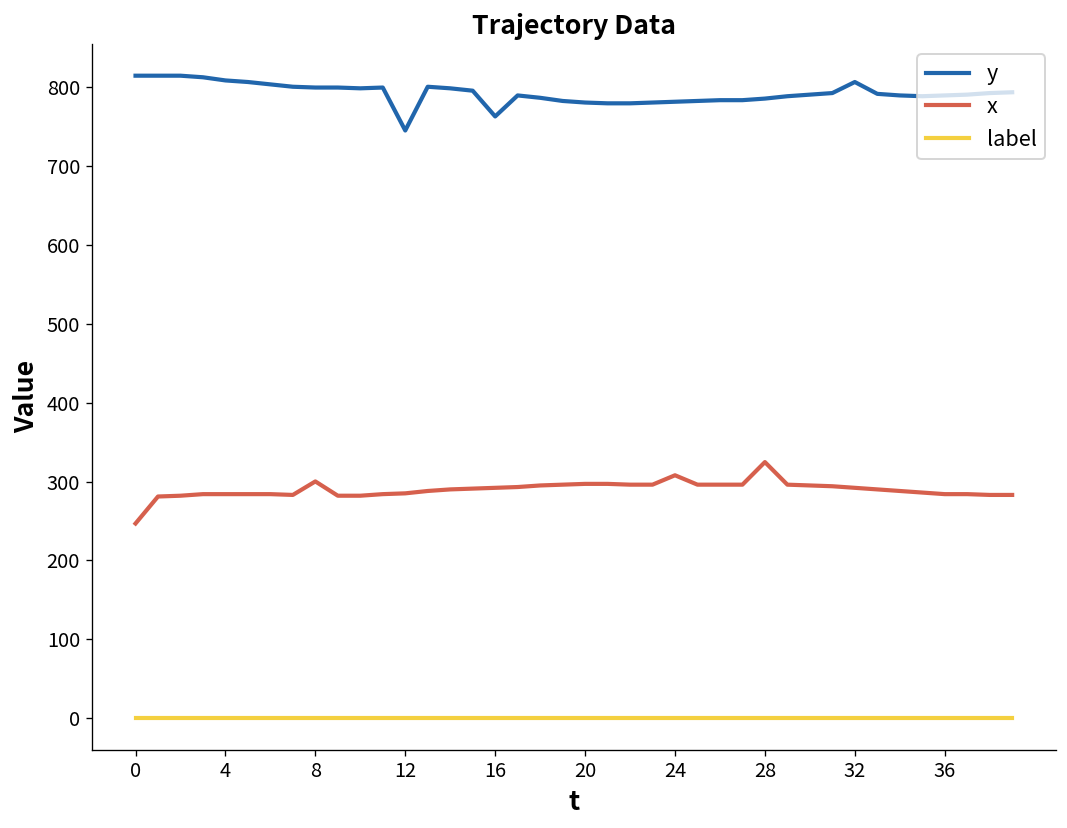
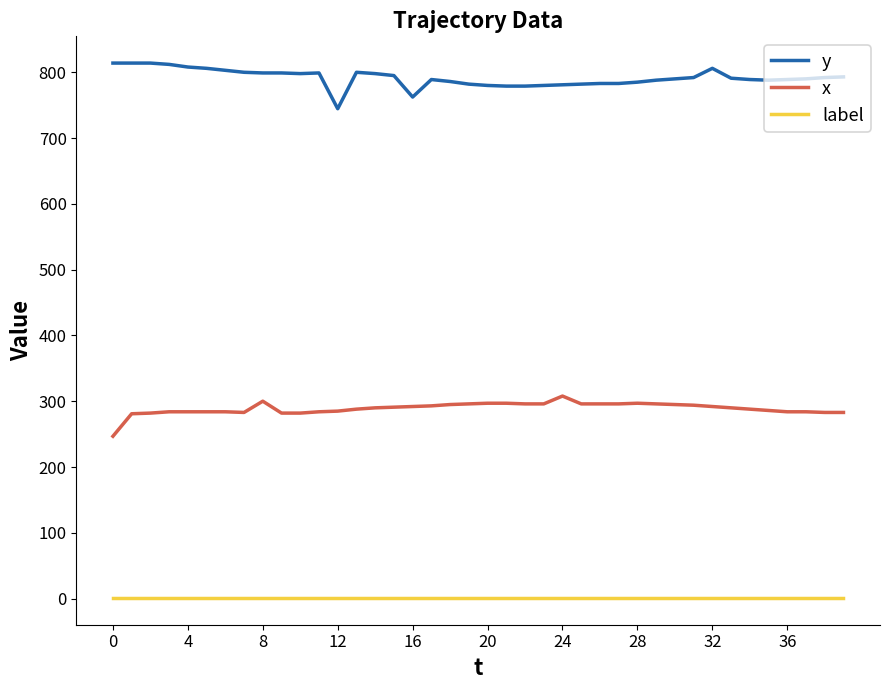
x, 28: 320 -> 300
